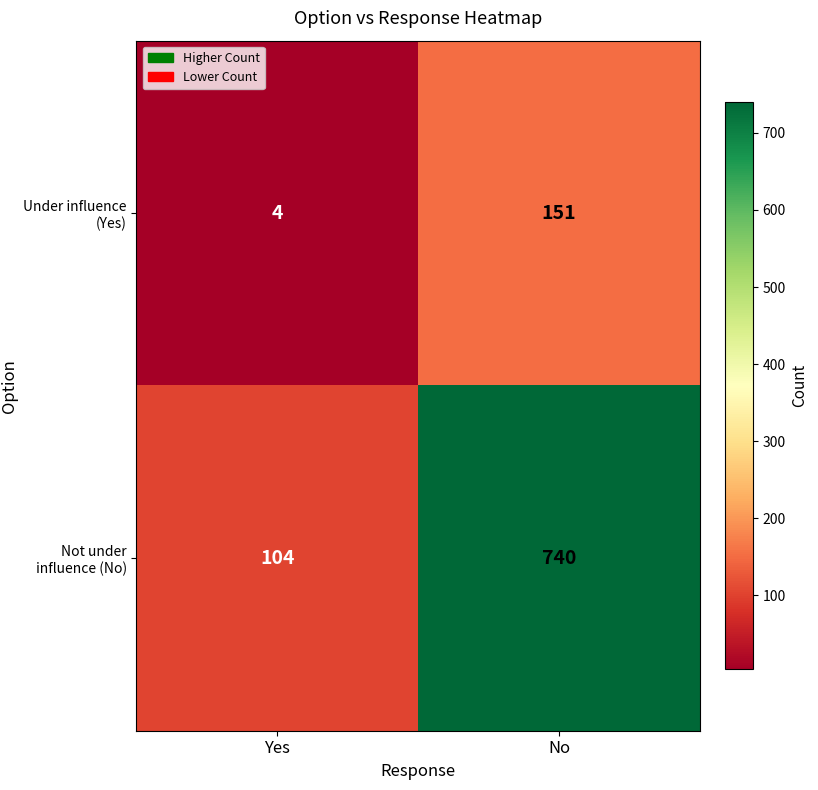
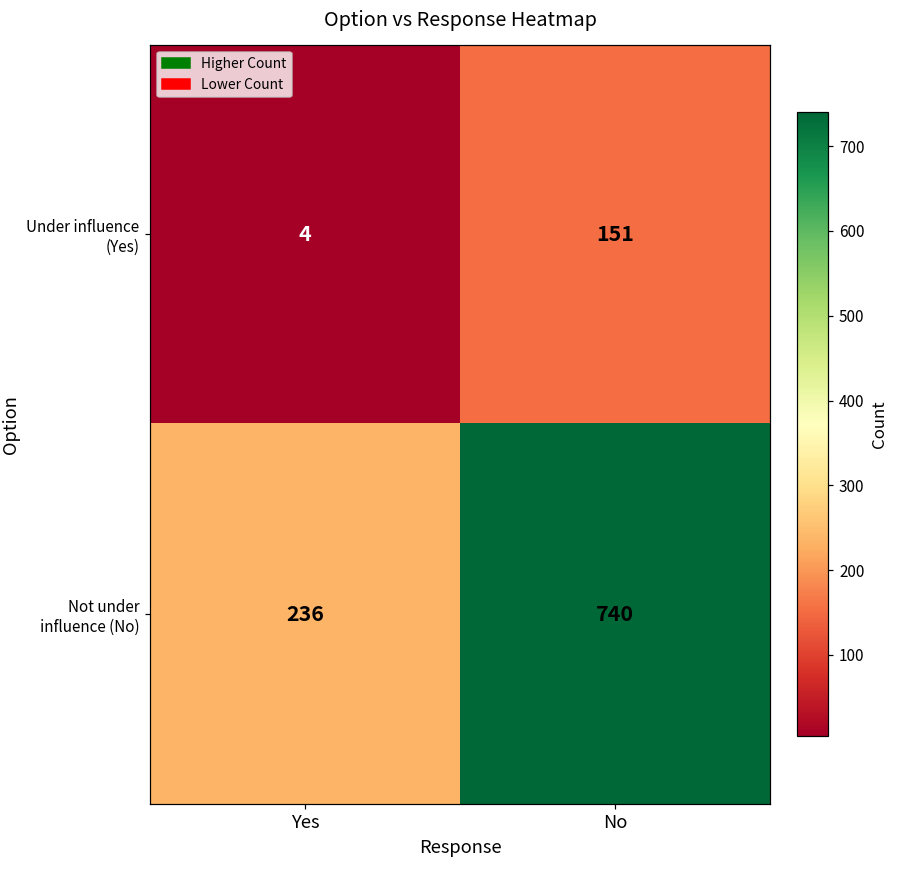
Not under influence (No), Yes: 104 -> 236
